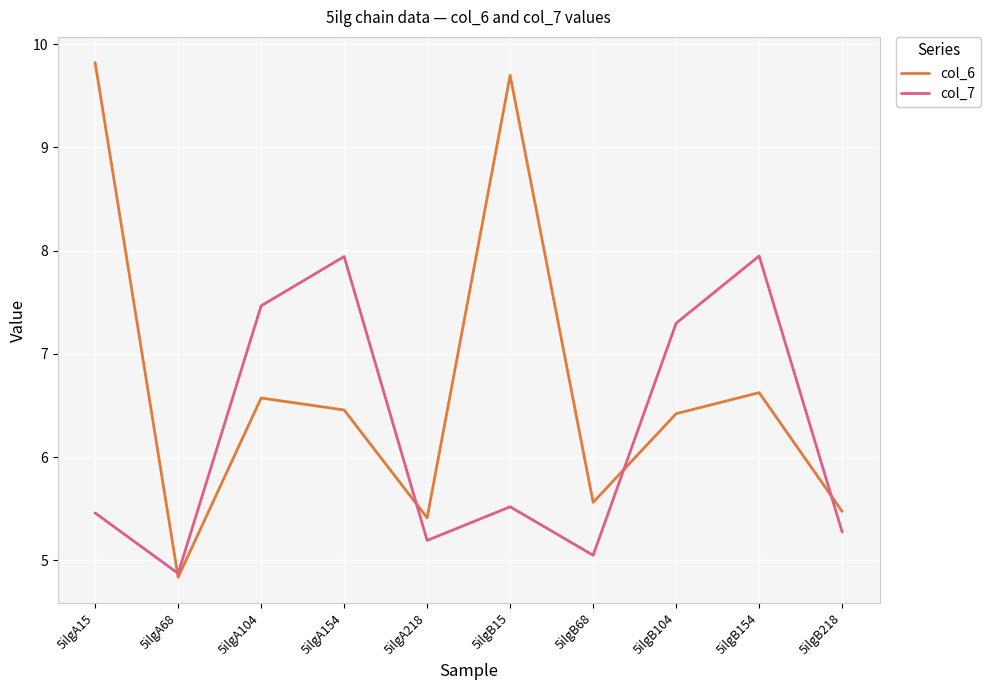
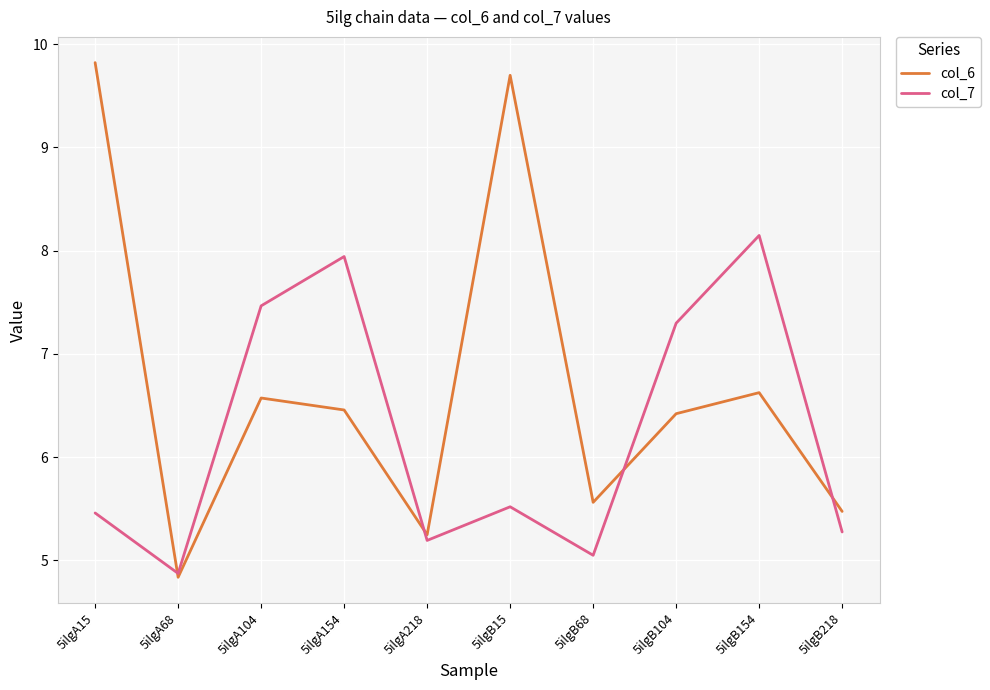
col_6, 5ilgA218: 5.41 -> 5.25
col_7, 5ilgB154: 7.95 -> 8.15
